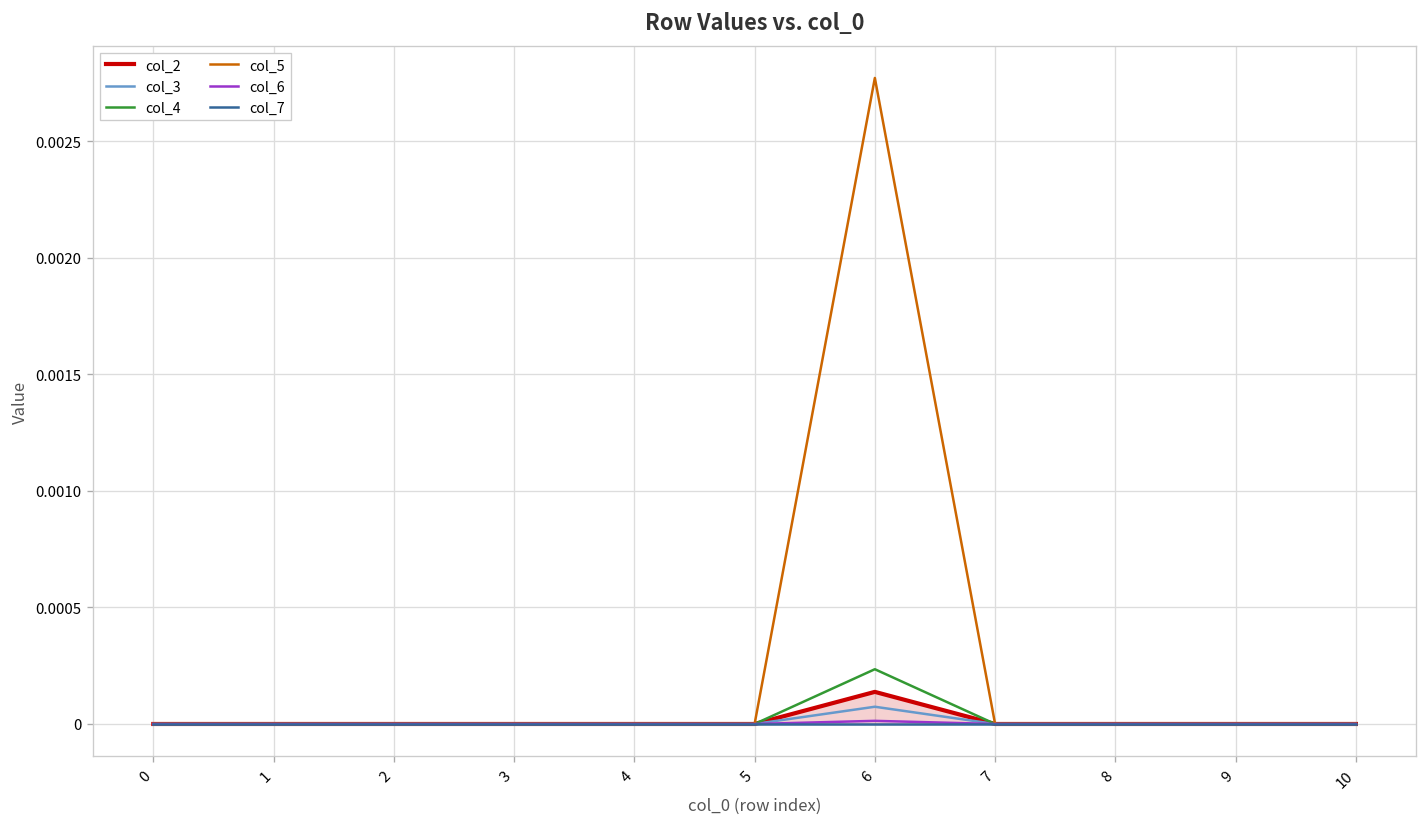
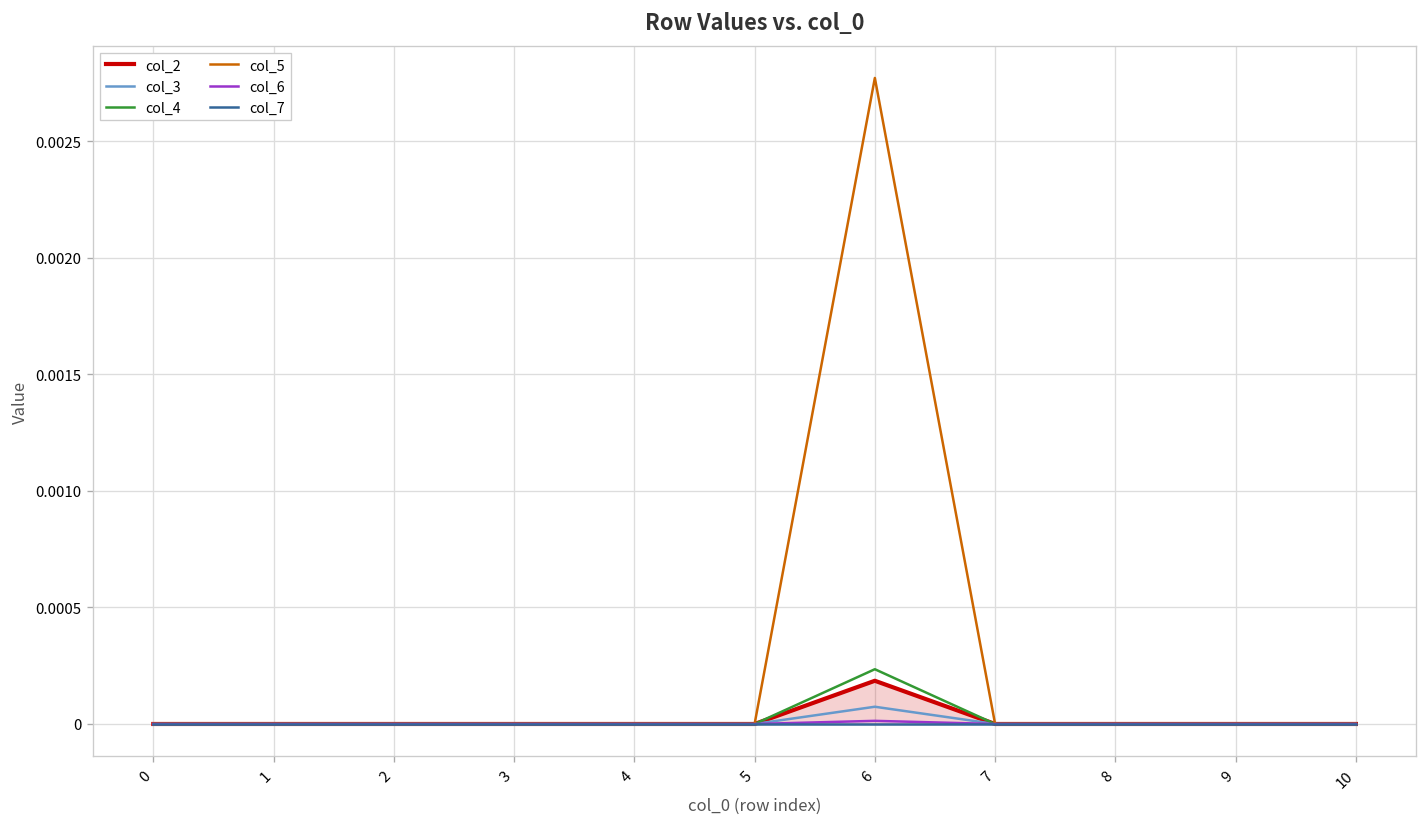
col_2, 6: 0.00014 -> 0.00019
